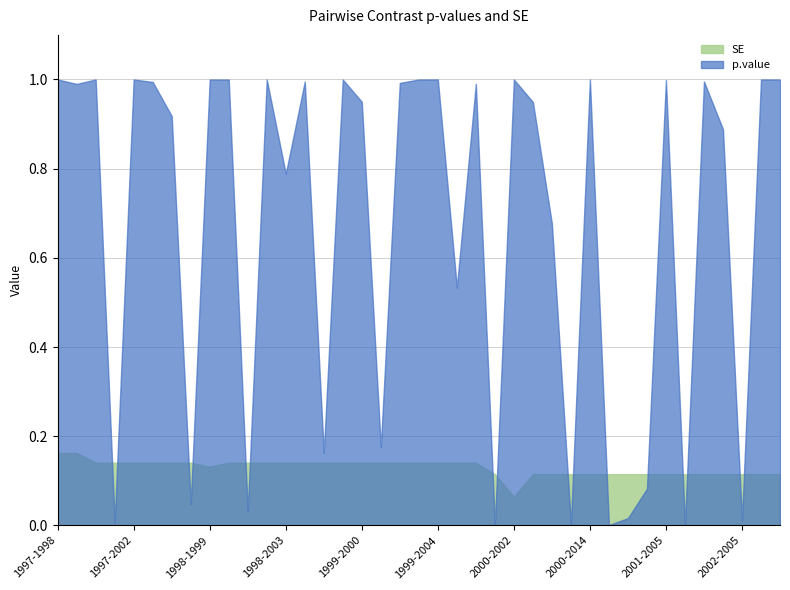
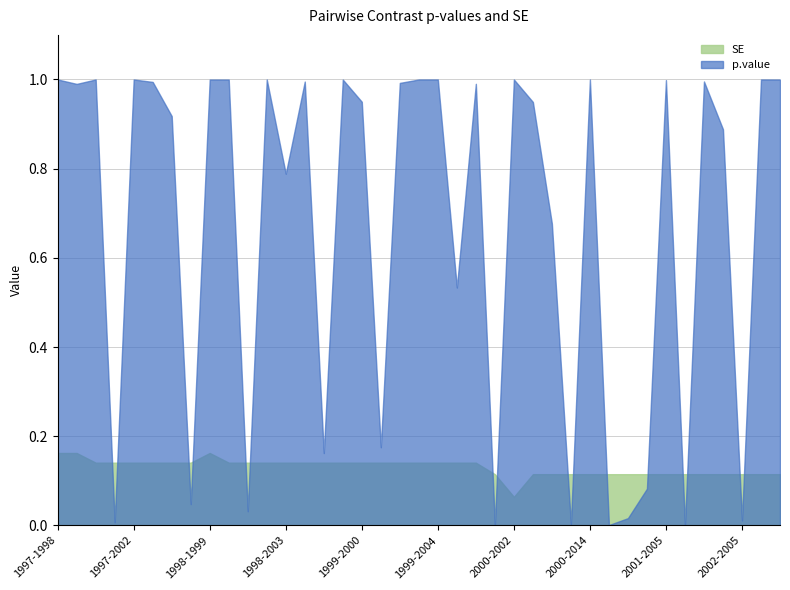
SE, 1998-1999: 0.13 -> 0.16
